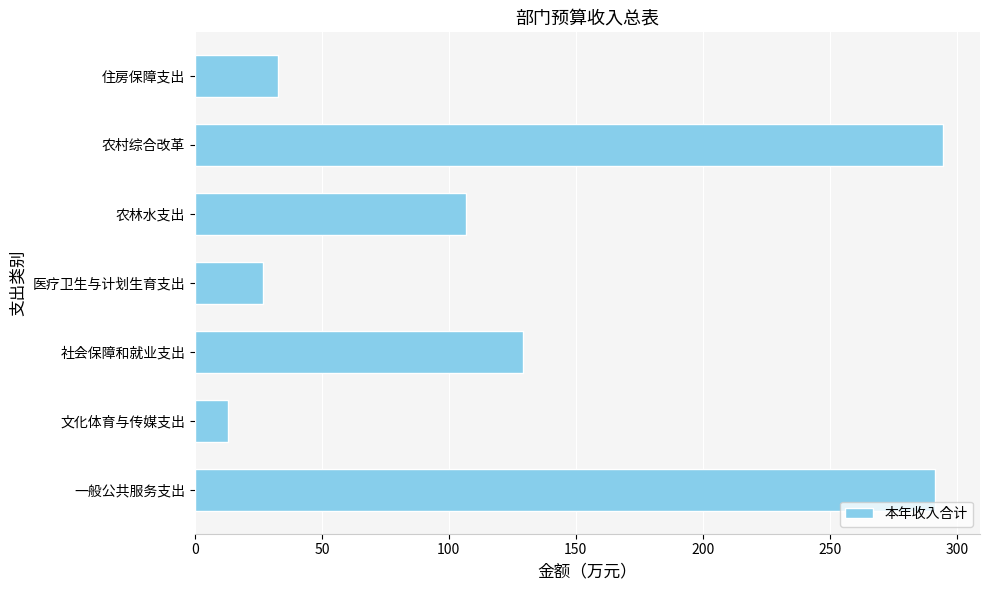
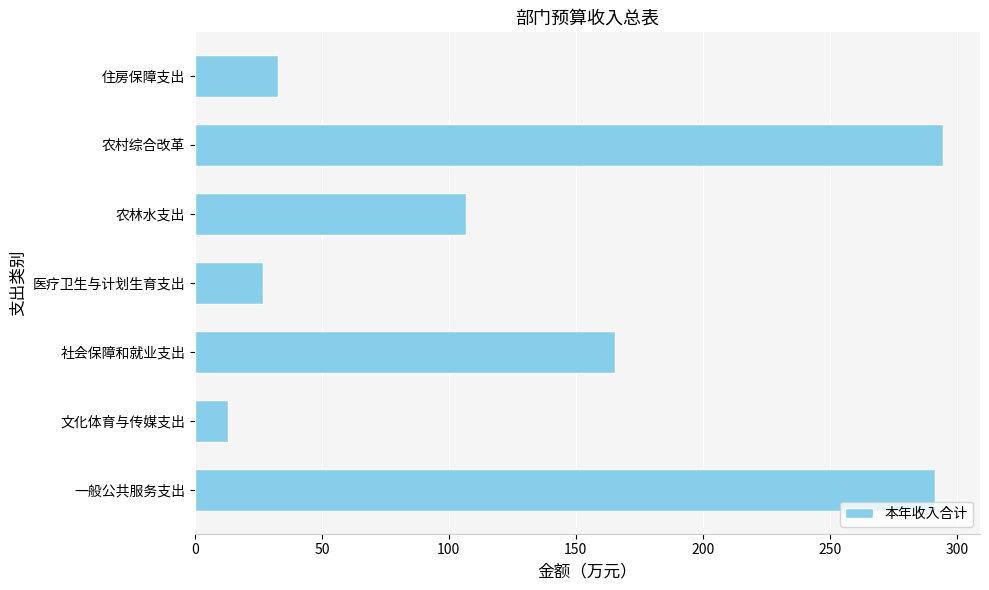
社会保障和就业支出: 129 -> 165
